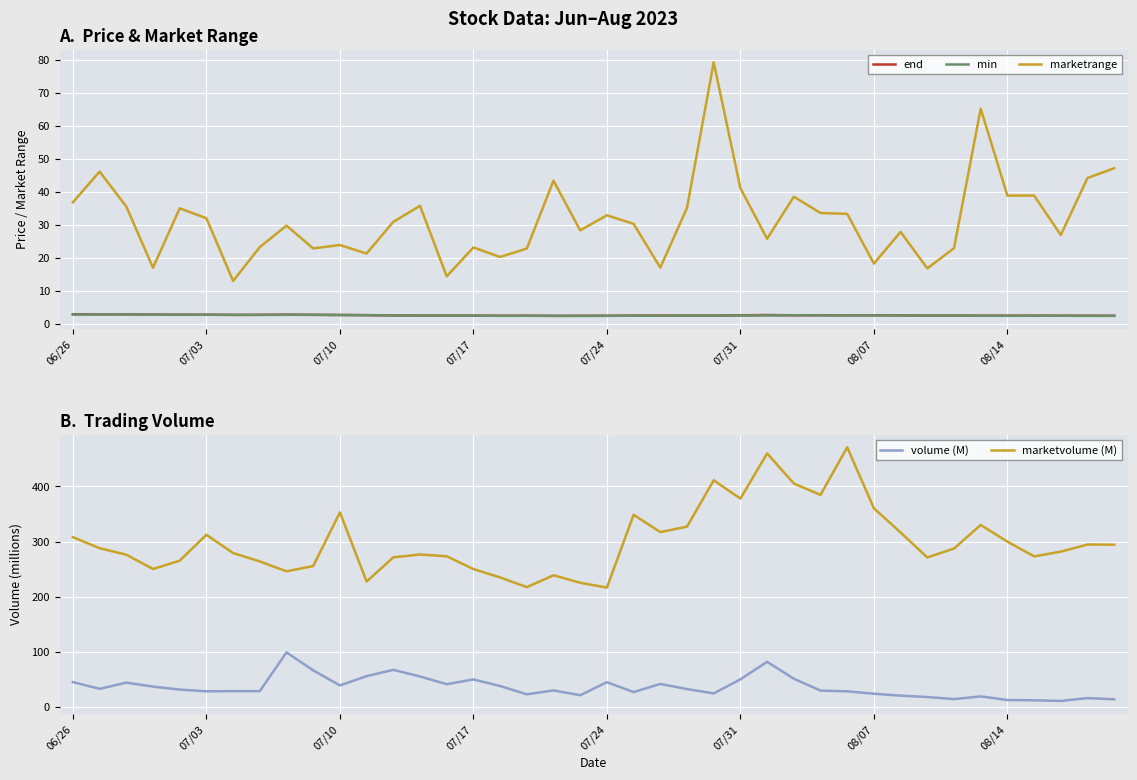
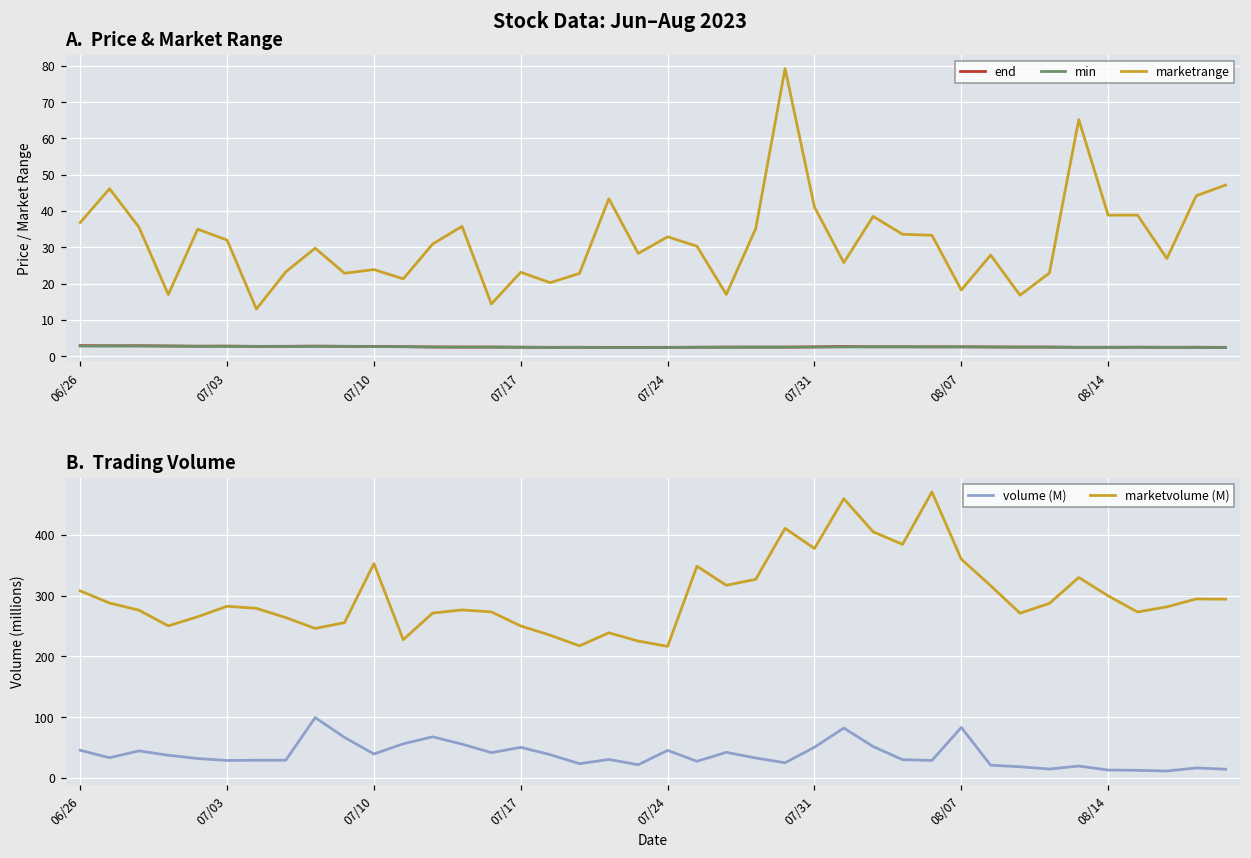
B. Trading Volume, marketvolume (M), 07/03: 310 -> 280
B. Trading Volume, volume (M), 08/07: 20 -> 80
